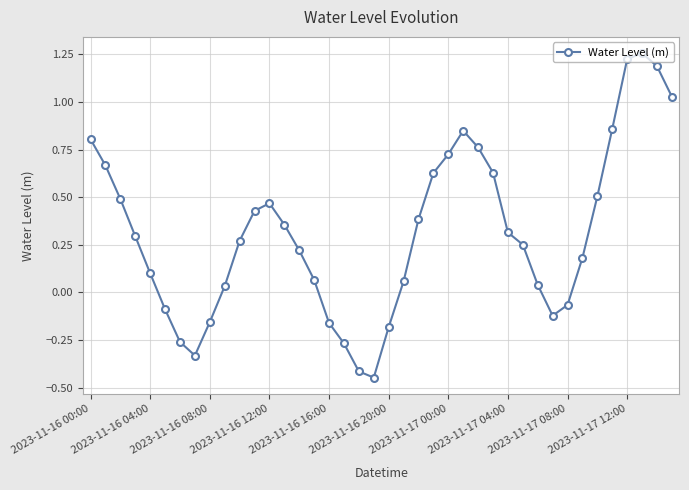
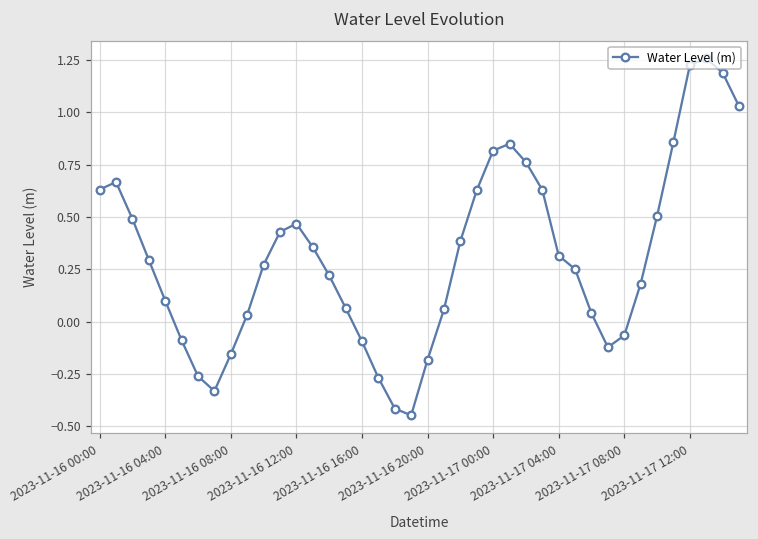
2023-11-16 00:00: 0.80 -> 0.63
2023-11-16 16:00: -0.16 -> -0.09
2023-11-17 00:00: 0.73 -> 0.82
